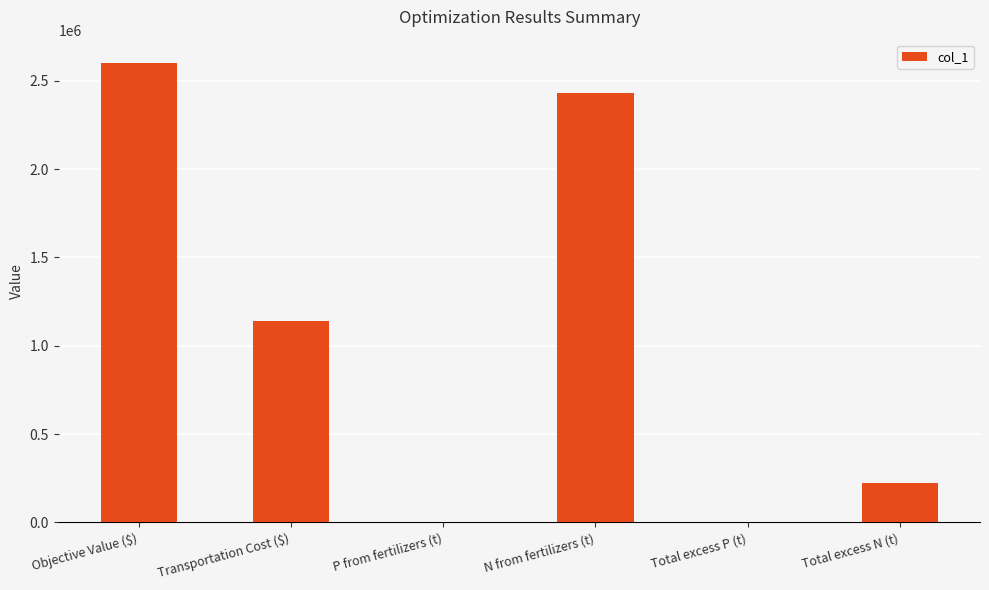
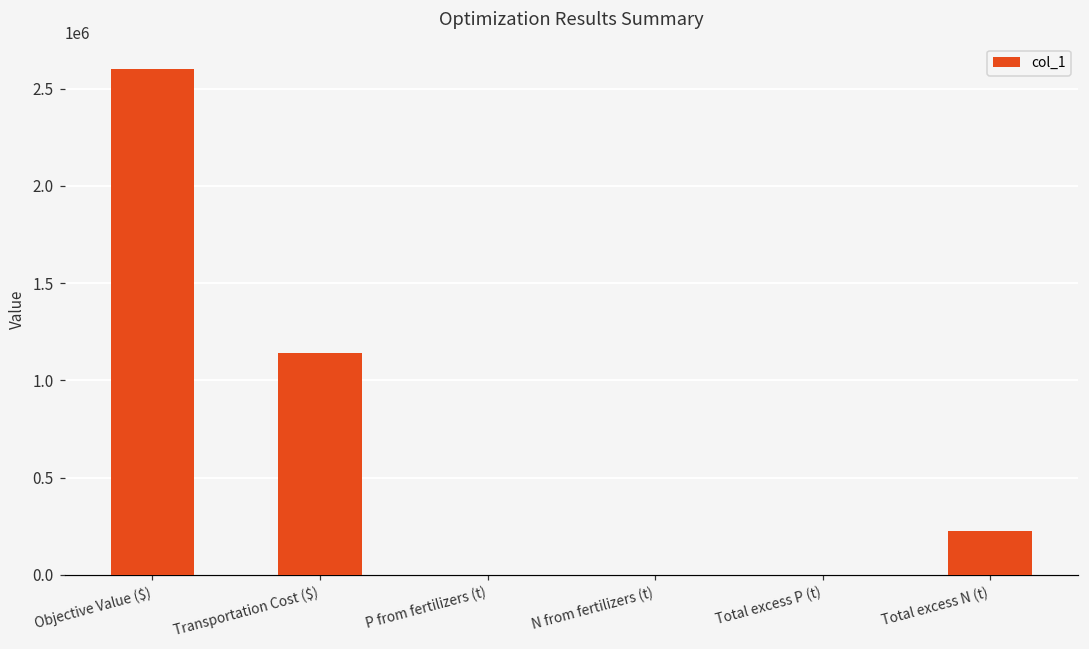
N from fertilizers (t): 2430000 -> 0
